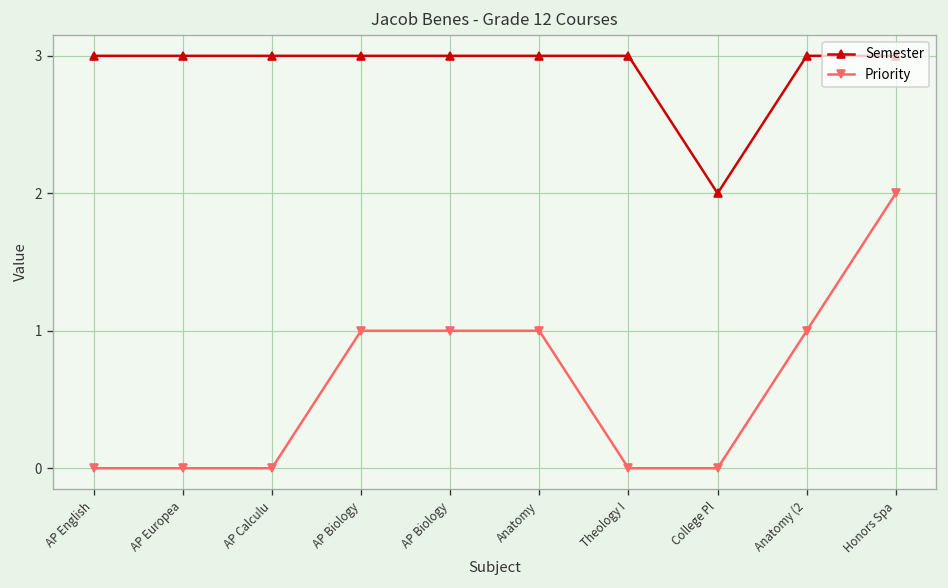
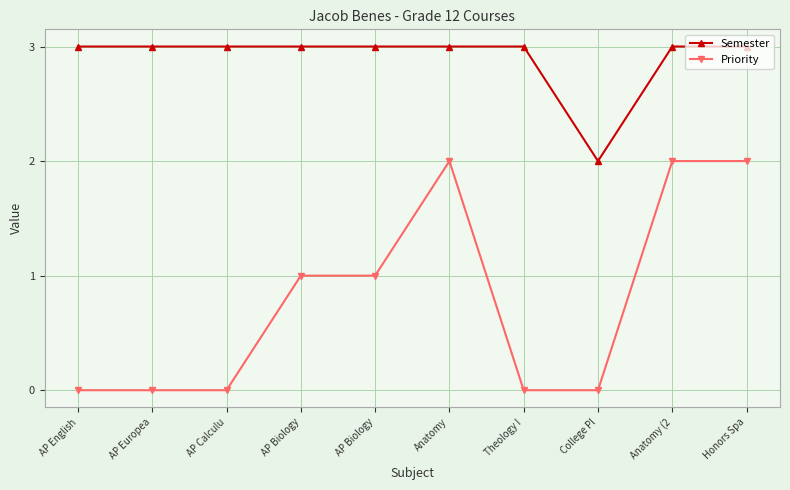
Priority, Anatomy: 1 -> 2
Priority, Anatomy (2: 1 -> 2
